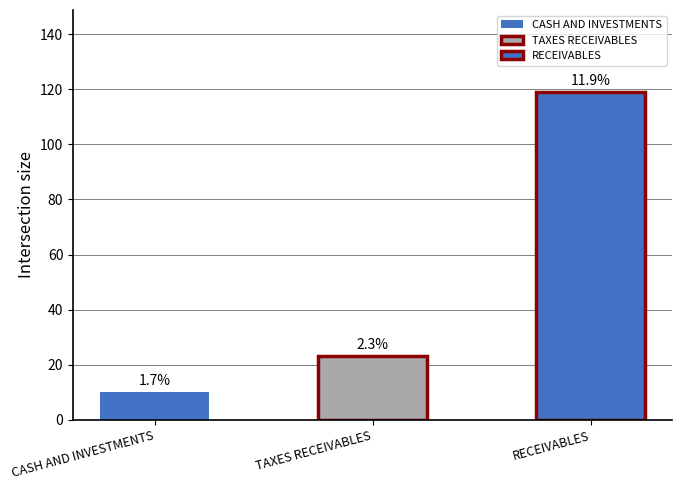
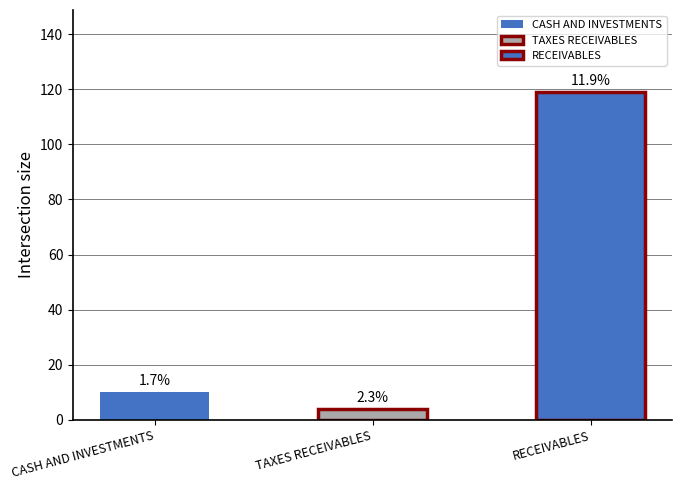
TAXES RECEIVABLES: 23 -> 4
